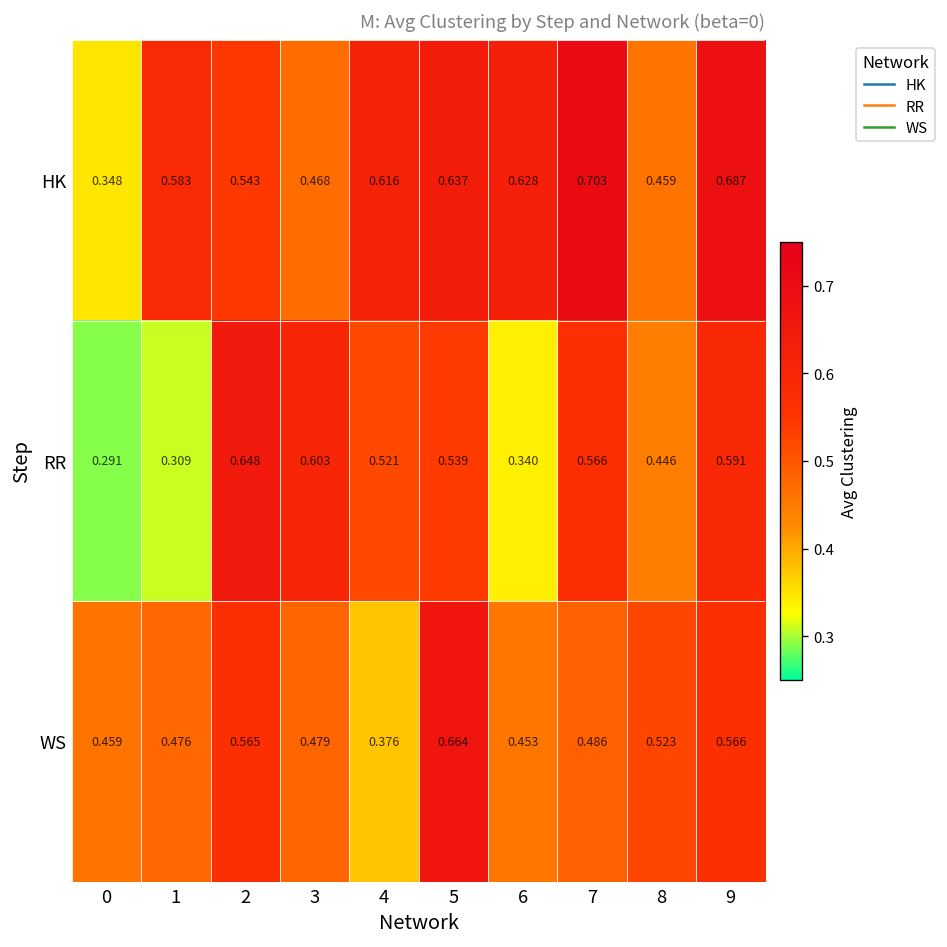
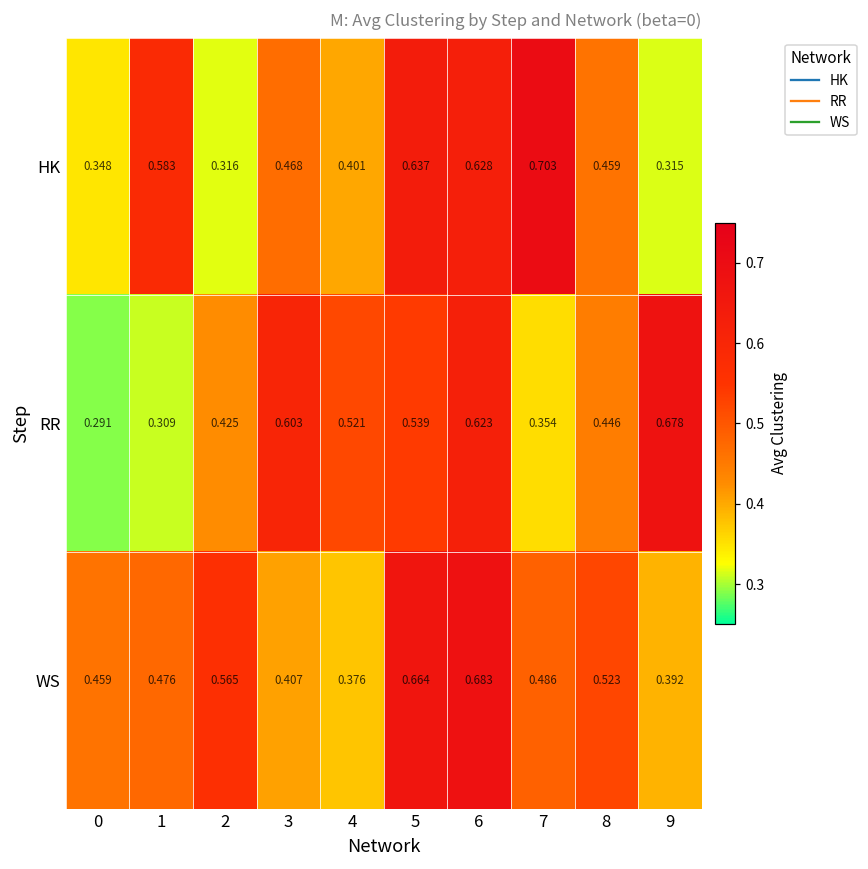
HK, 2: 0.543 -> 0.316
HK, 4: 0.616 -> 0.401
HK, 9: 0.687 -> 0.315
RR, 2: 0.648 -> 0.425
RR, 6: 0.340 -> 0.623
RR, 7: 0.566 -> 0.354
RR, 9: 0.591 -> 0.678
WS, 3: 0.479 -> 0.407
WS, 6: 0.453 -> 0.683
WS, 9: 0.566 -> 0.392
